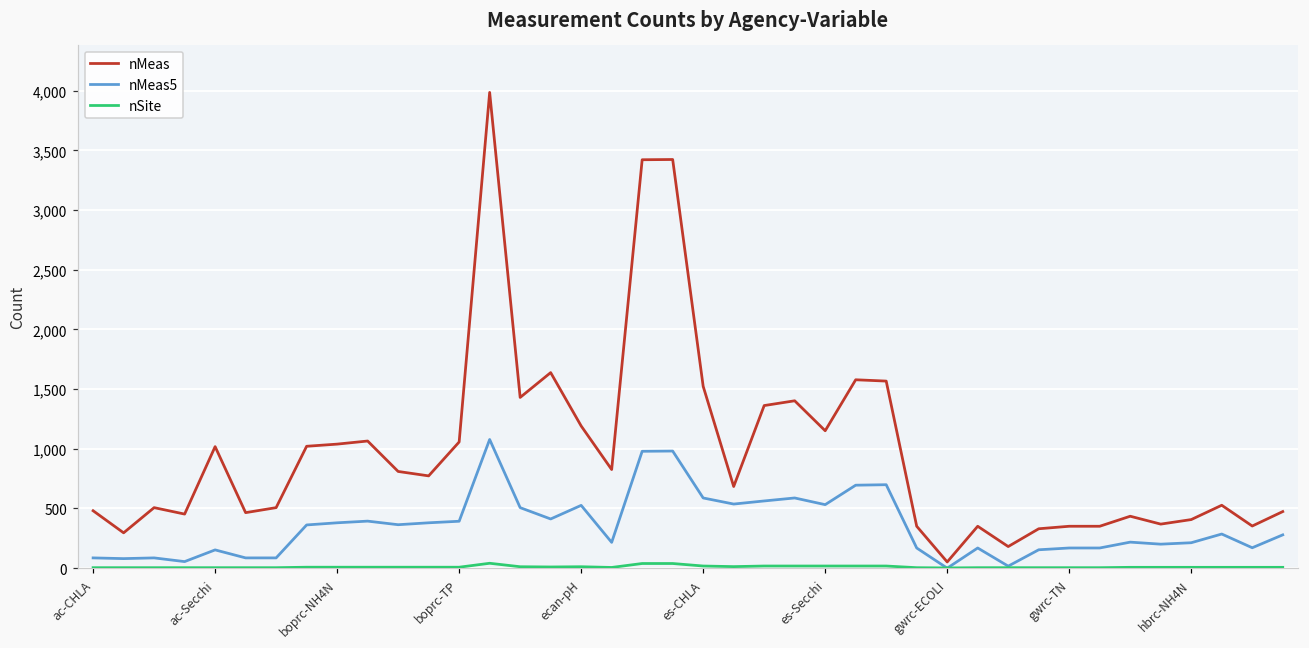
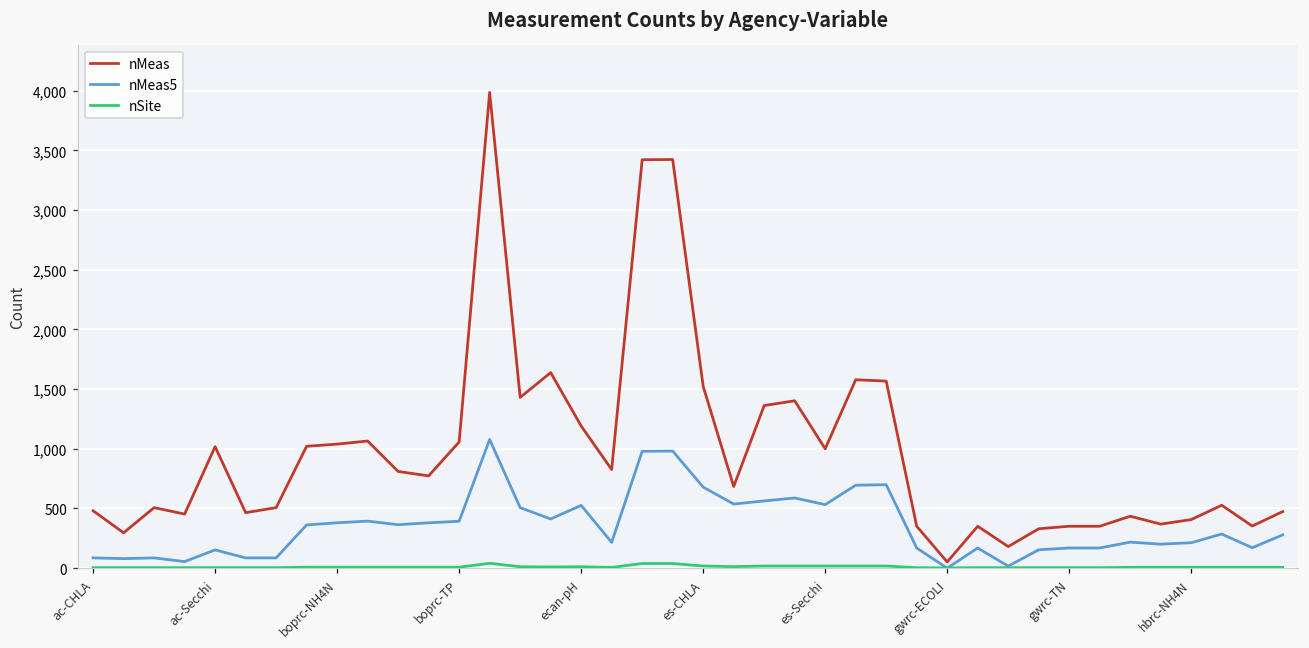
nMeas5, es-CHLA: 590 -> 680
nMeas, es-Secchi: 1,150 -> 1,000
